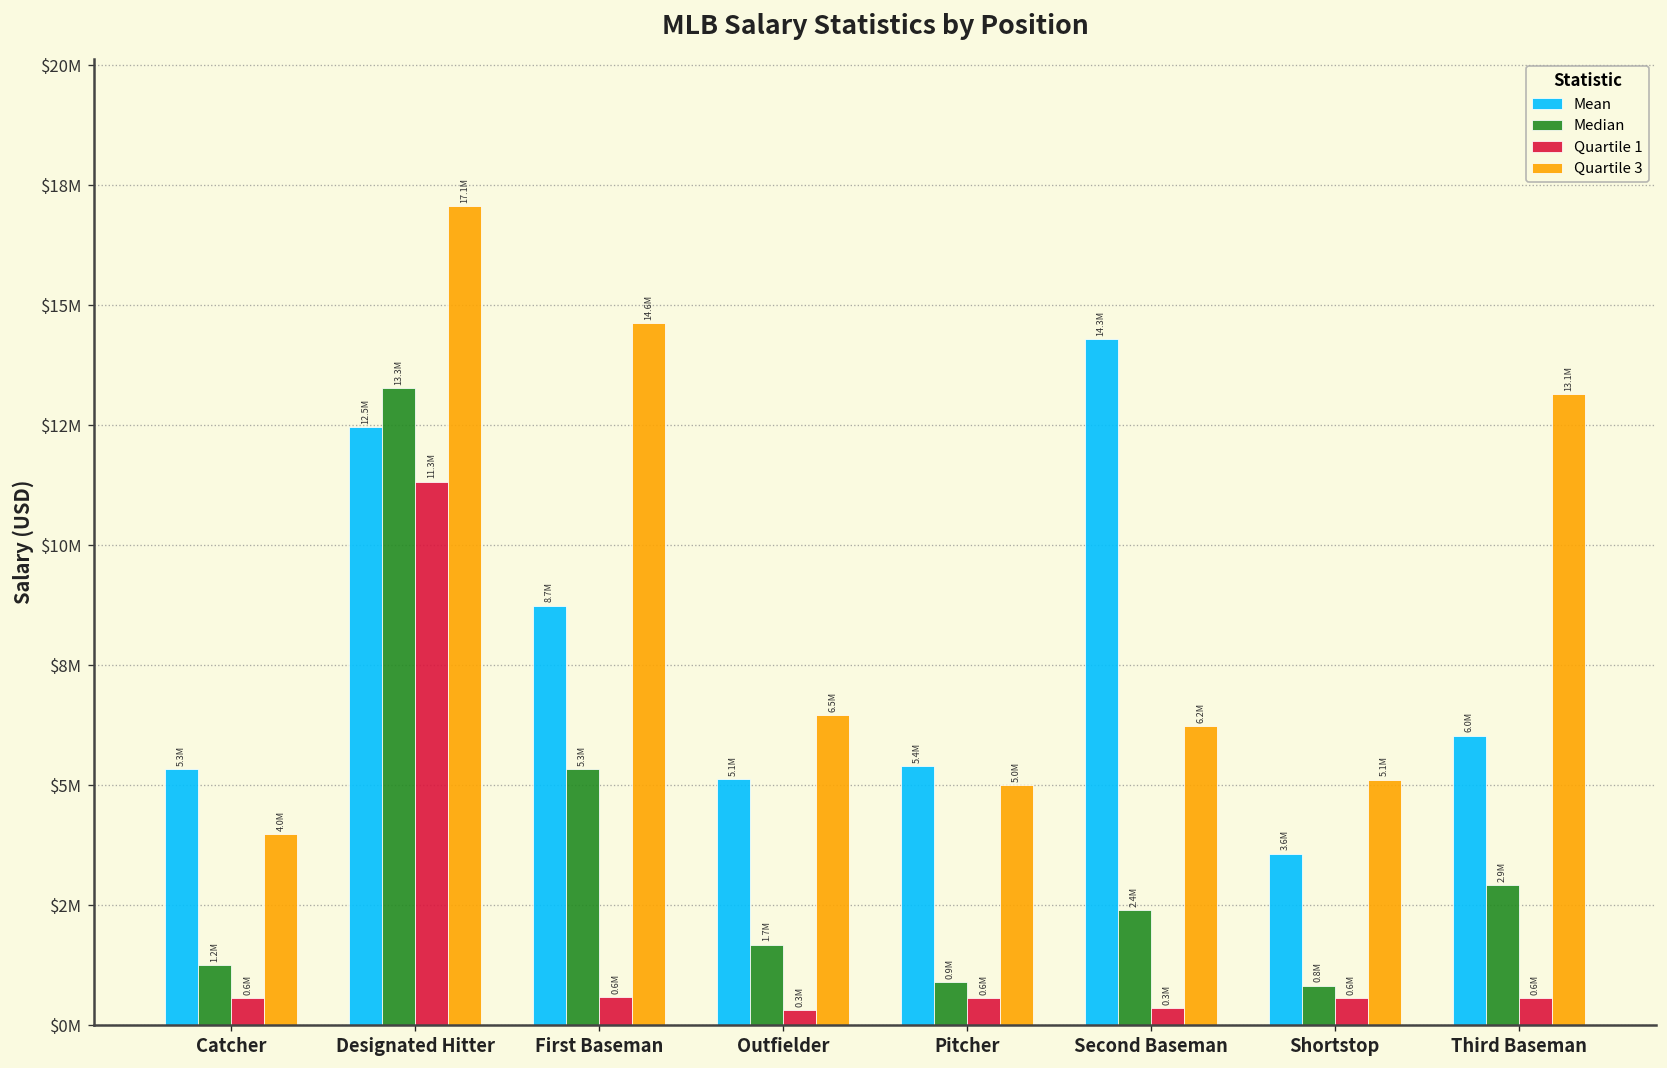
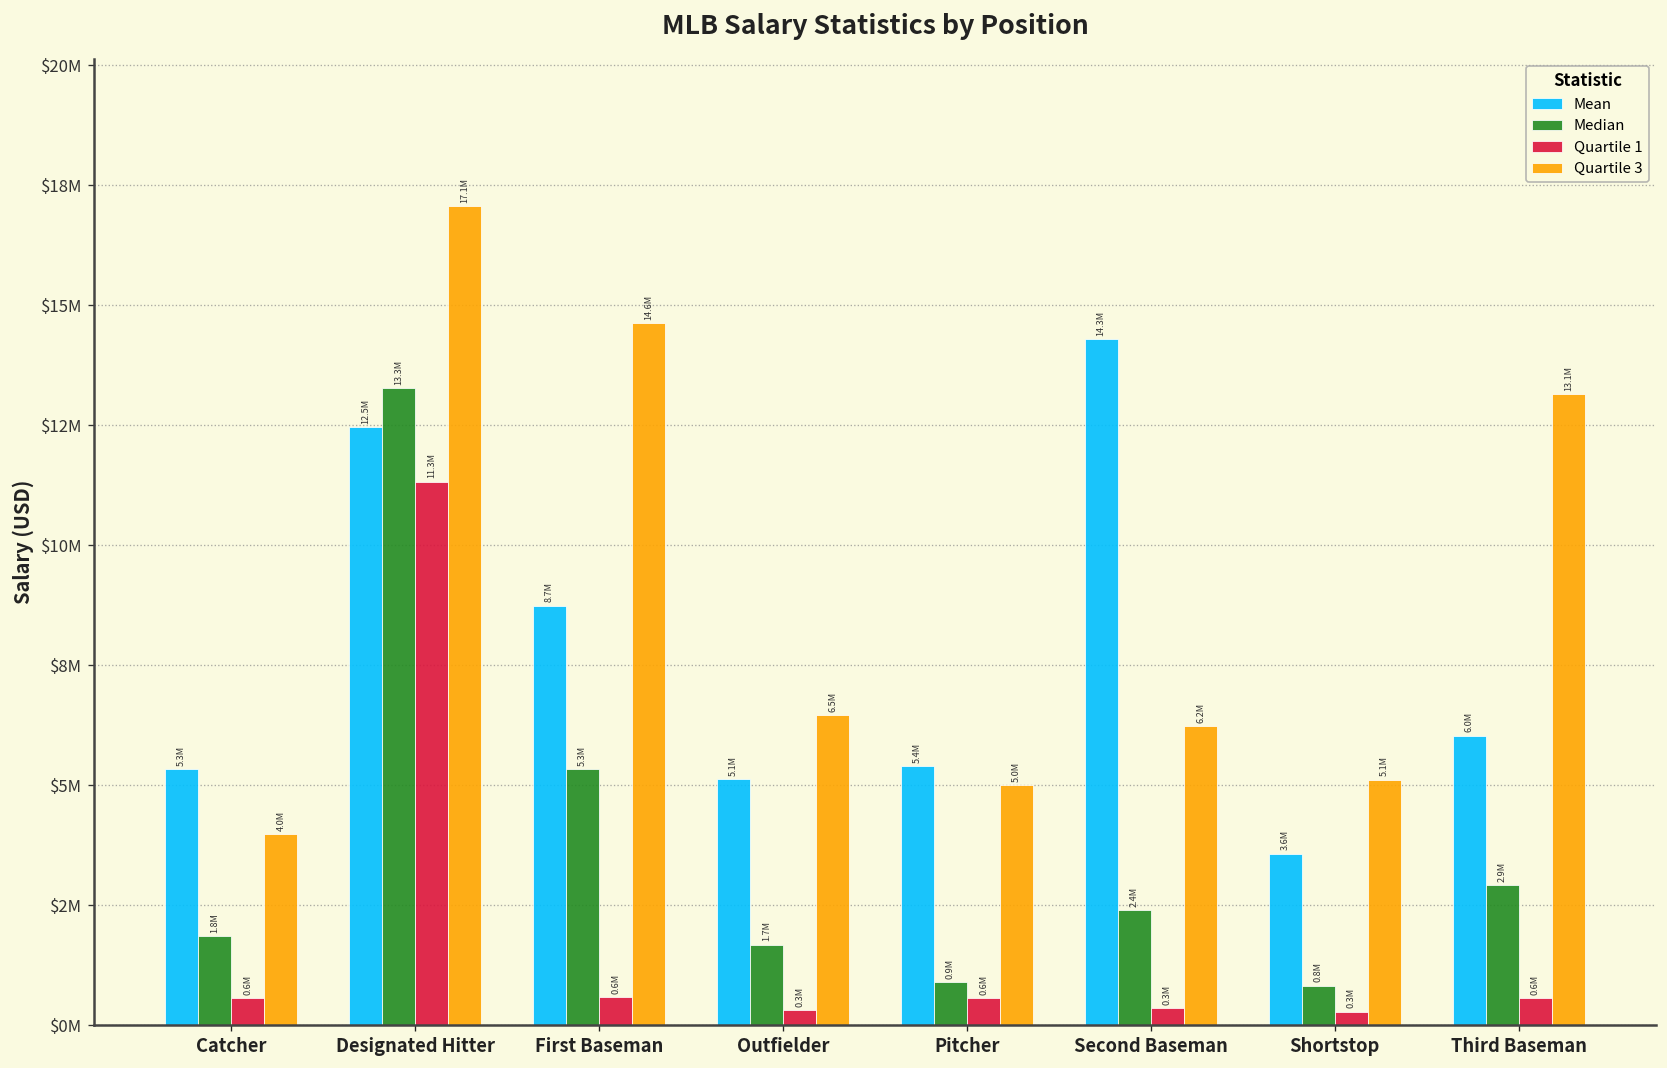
Median, Catcher: 1.2M -> 1.8M
Quartile 1, Shortstop: 0.6M -> 0.3M
